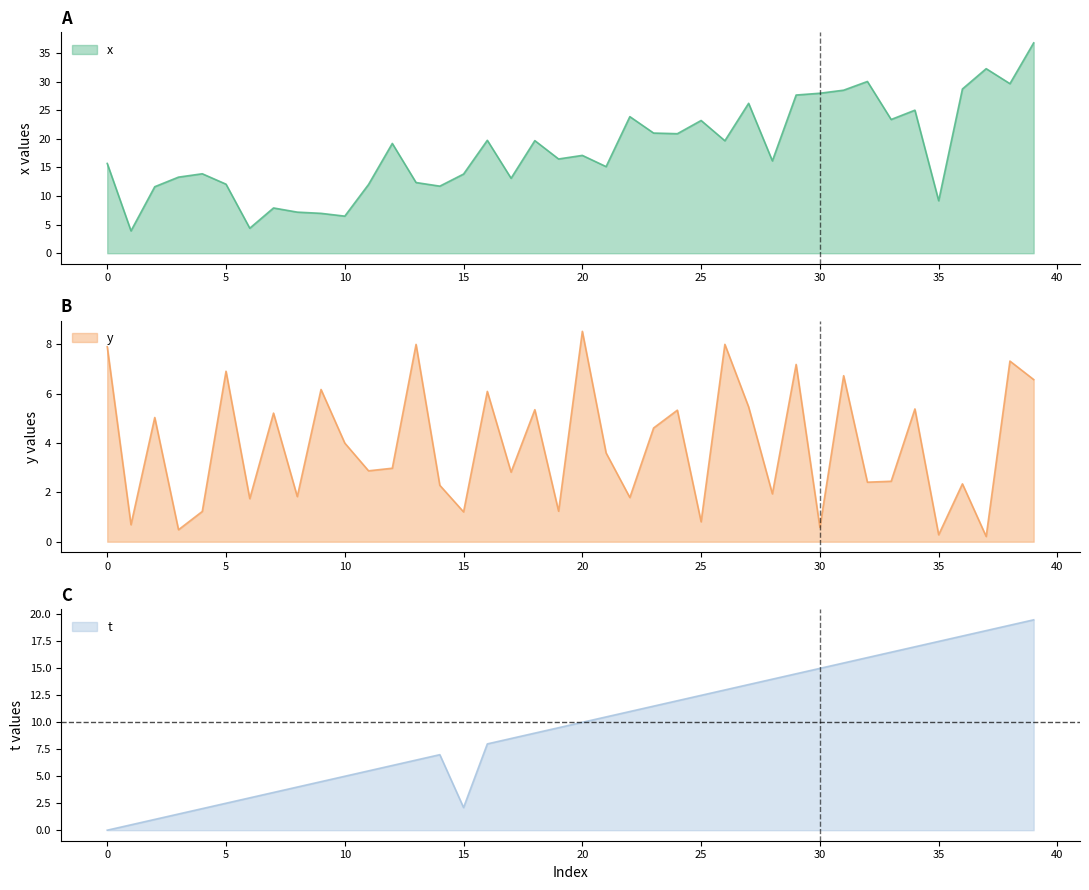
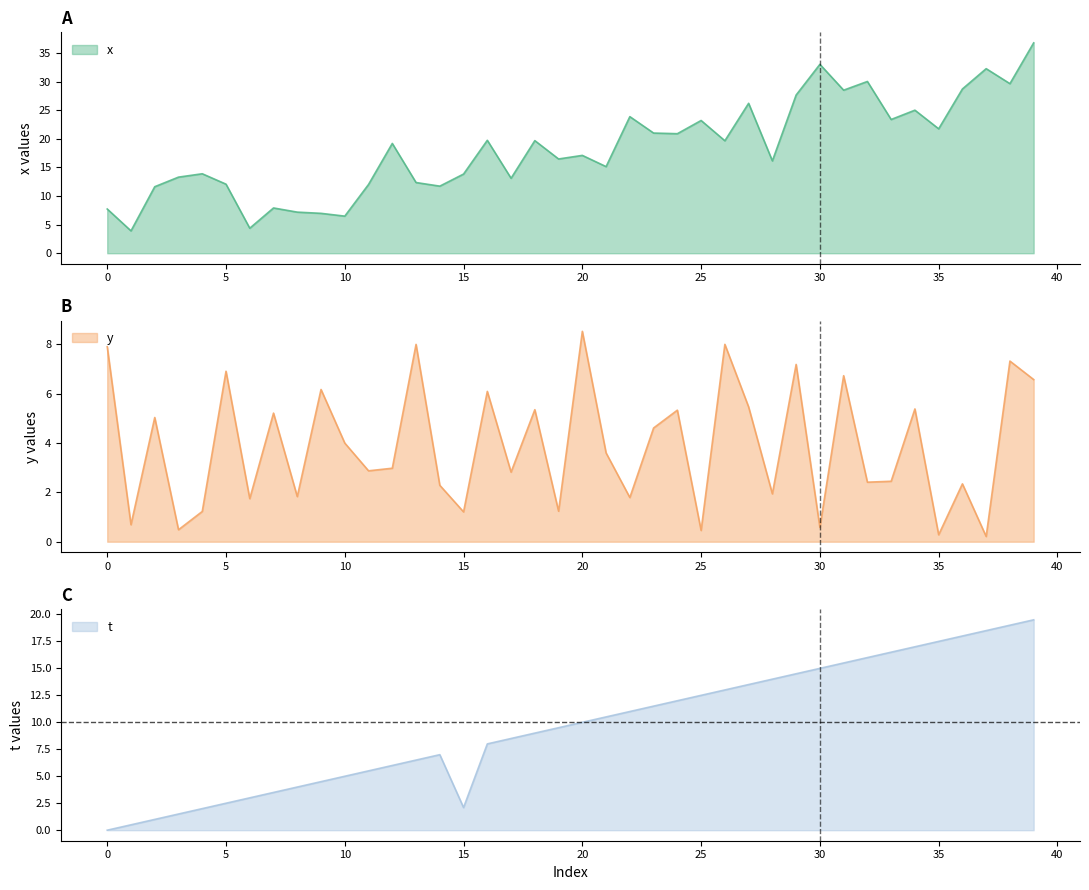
A, 0: 16 -> 8
A, 30: 28 -> 33
A, 35: 9 -> 22
B, 25: 0.8 -> 0.5
